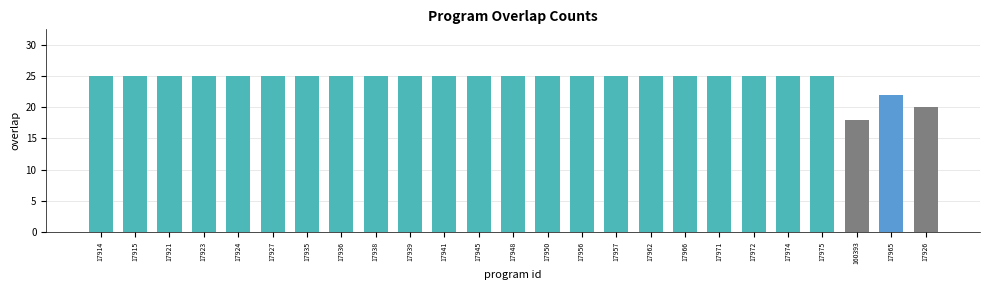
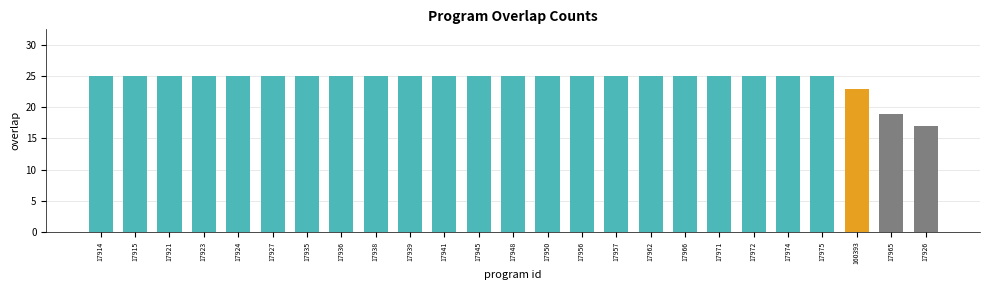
160393: 18 -> 23
17965: 22 -> 19
17926: 20 -> 17
